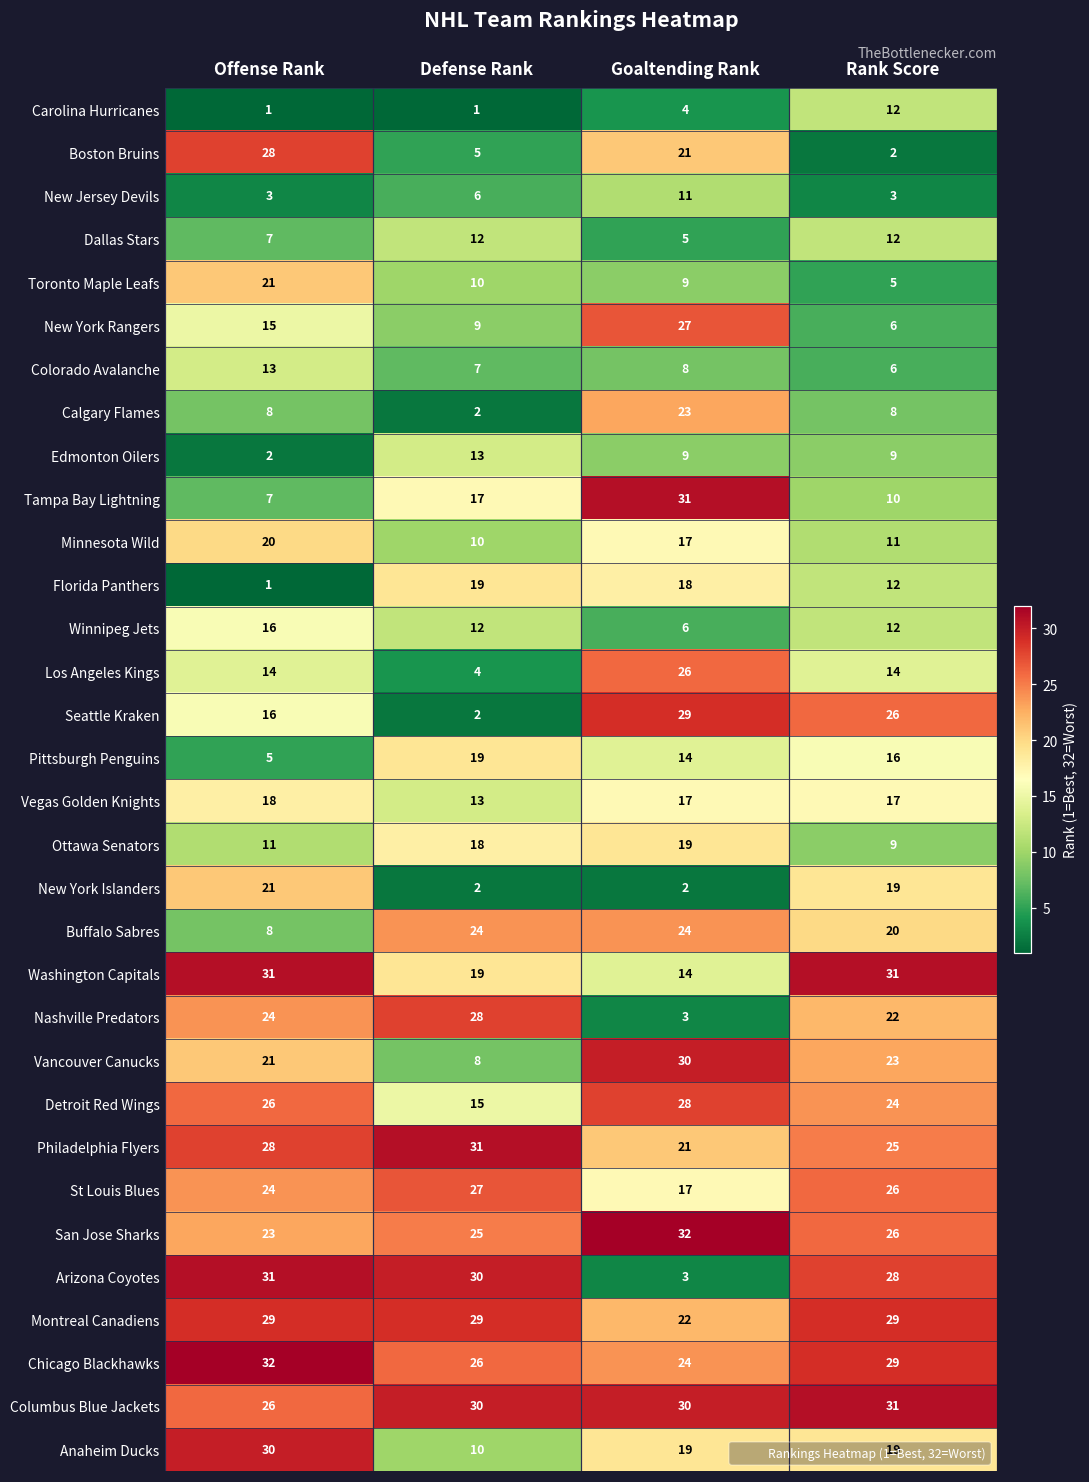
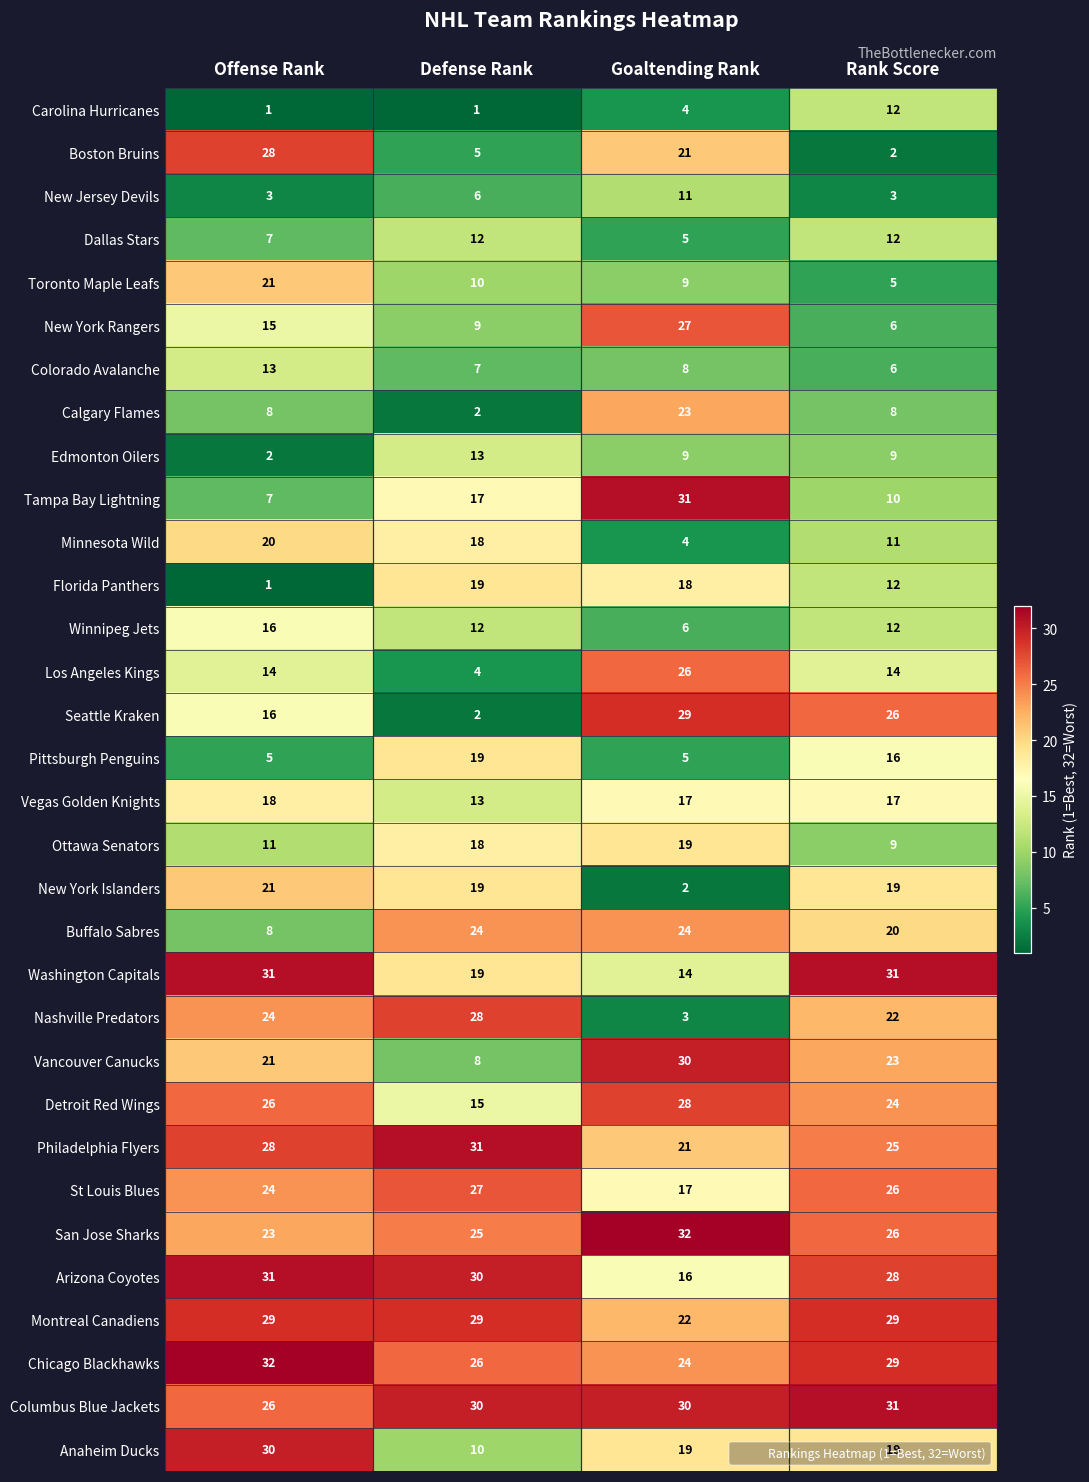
Minnesota Wild, Defense Rank: 10 -> 18
Minnesota Wild, Goaltending Rank: 17 -> 4
Pittsburgh Penguins, Goaltending Rank: 14 -> 5
New York Islanders, Defense Rank: 2 -> 19
Arizona Coyotes, Goaltending Rank: 3 -> 16
